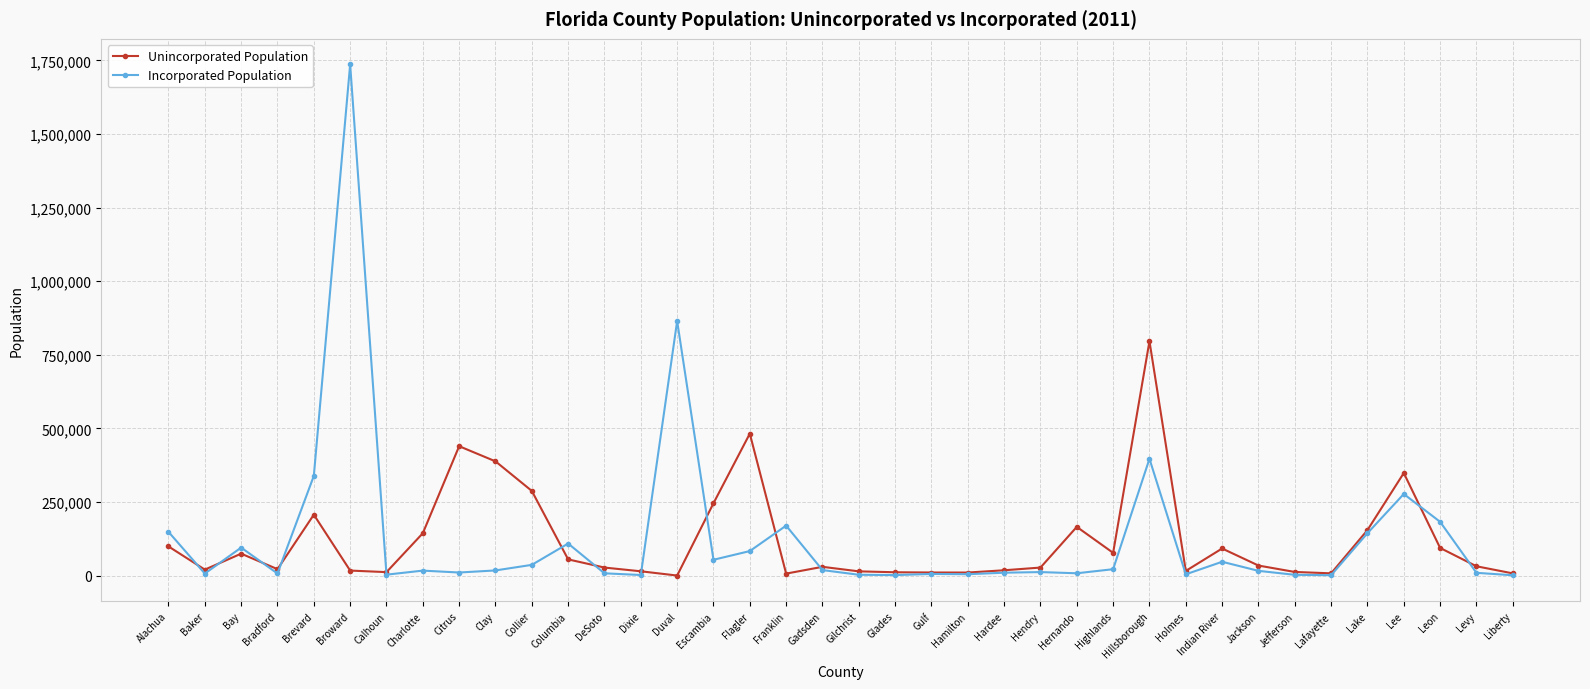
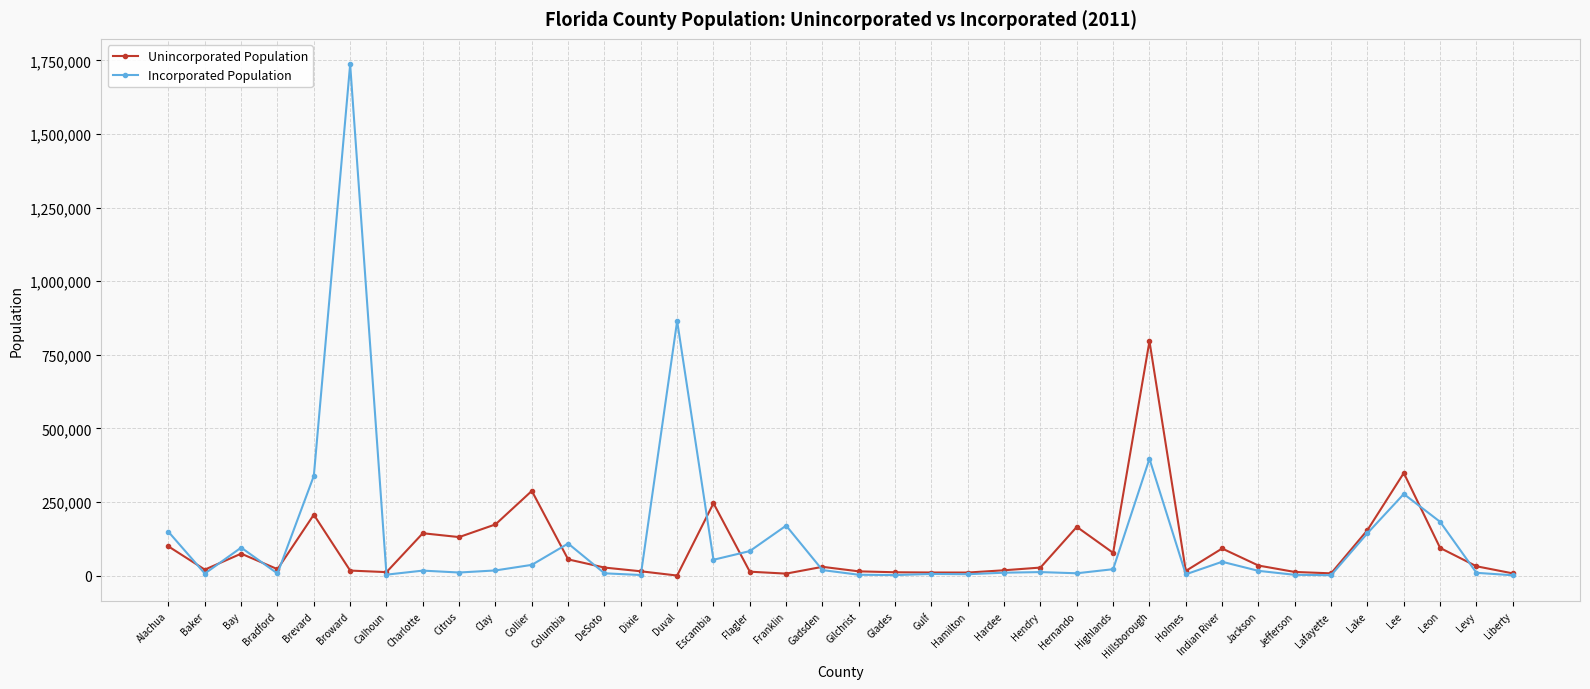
Unincorporated Population, Citrus: 440,000 -> 130,000
Unincorporated Population, Clay: 390,000 -> 170,000
Unincorporated Population, Flagler: 480,000 -> 10,000
